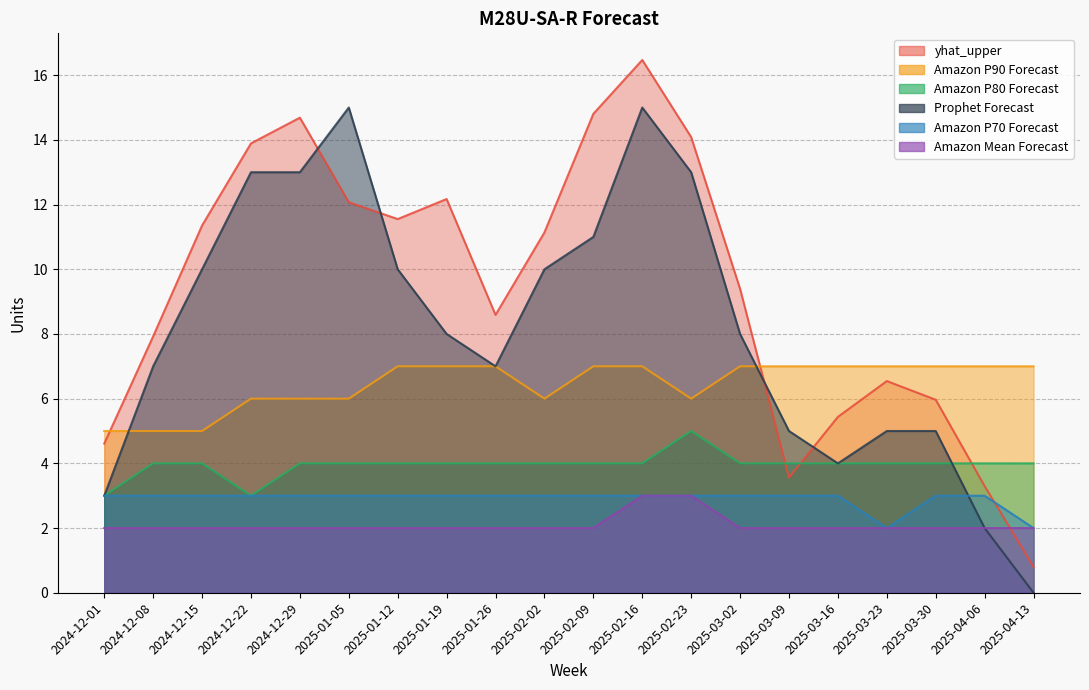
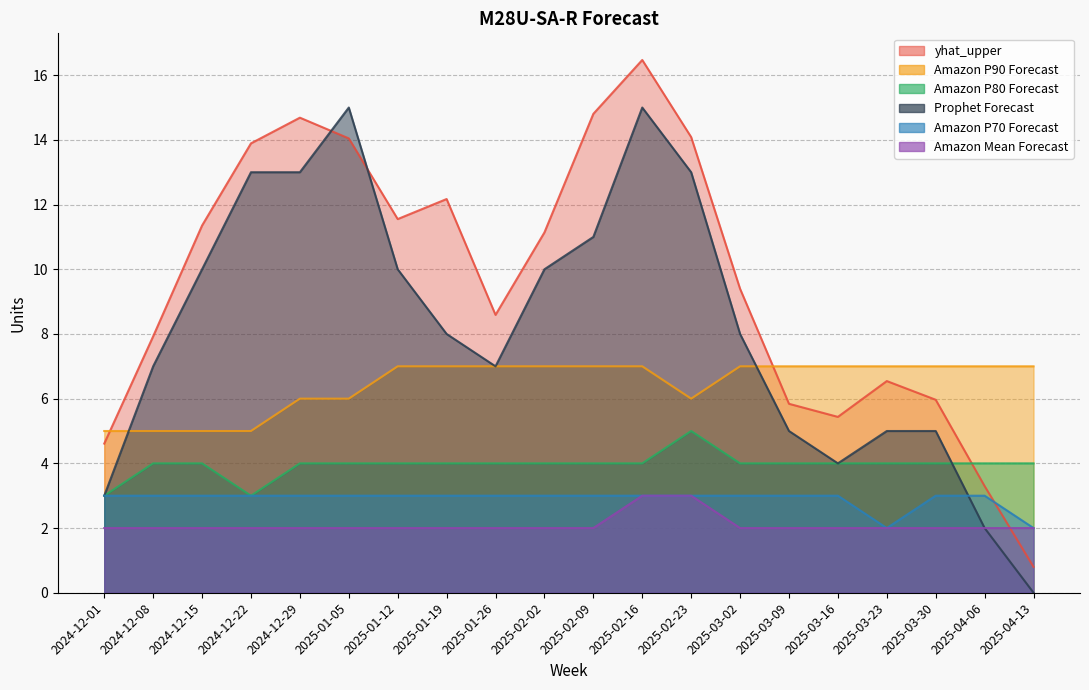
Amazon P90 Forecast, 2024-12-22: 6 -> 5
yhat_upper, 2025-01-05: 12.1 -> 14.0
Amazon P90 Forecast, 2025-02-02: 6 -> 7
yhat_upper, 2025-03-09: 3.6 -> 5.8
